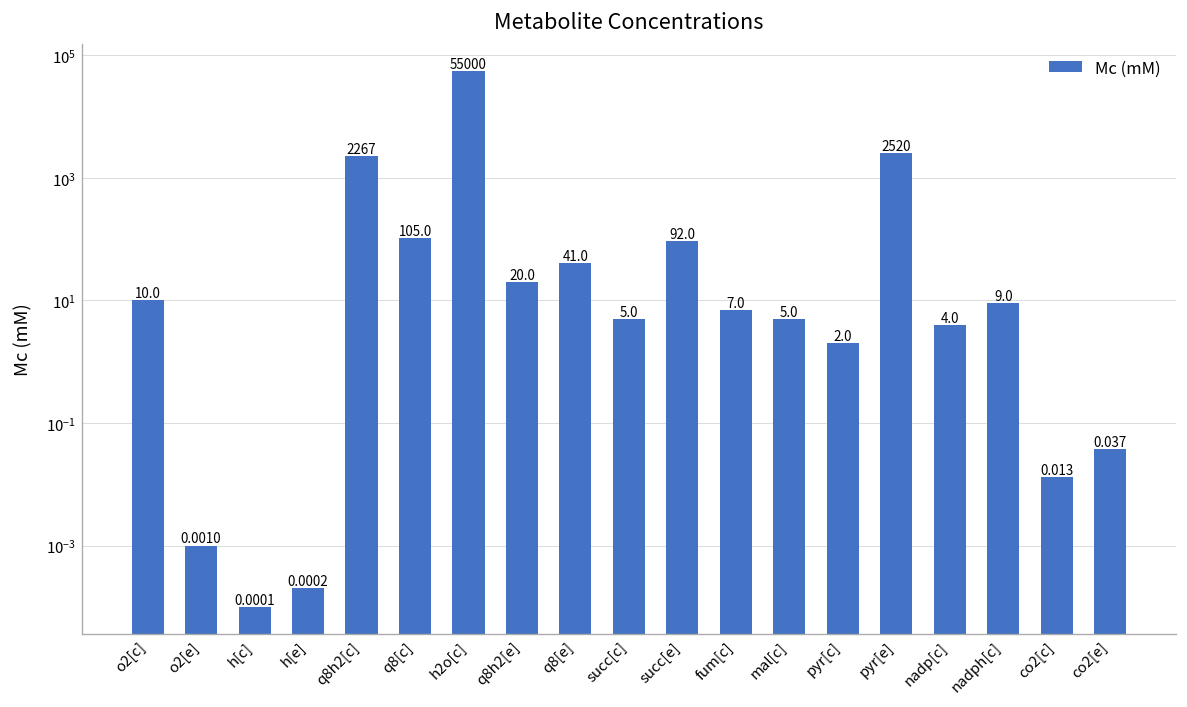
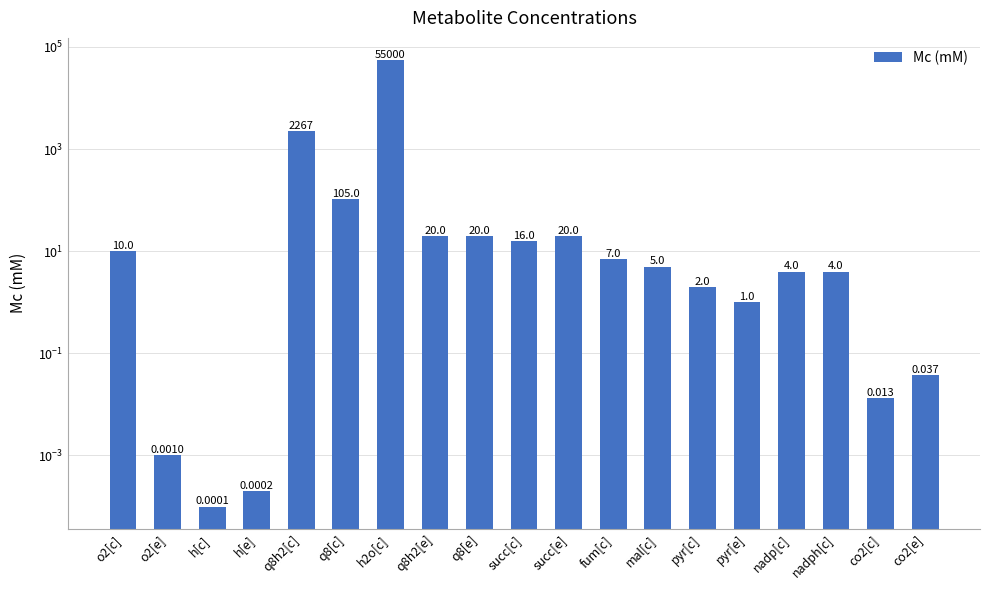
q8[e]: 41.0 -> 20.0
succ[c]: 5.0 -> 16.0
succ[e]: 92.0 -> 20.0
pyr[e]: 2520 -> 1.0
nadph[c]: 9.0 -> 4.0
